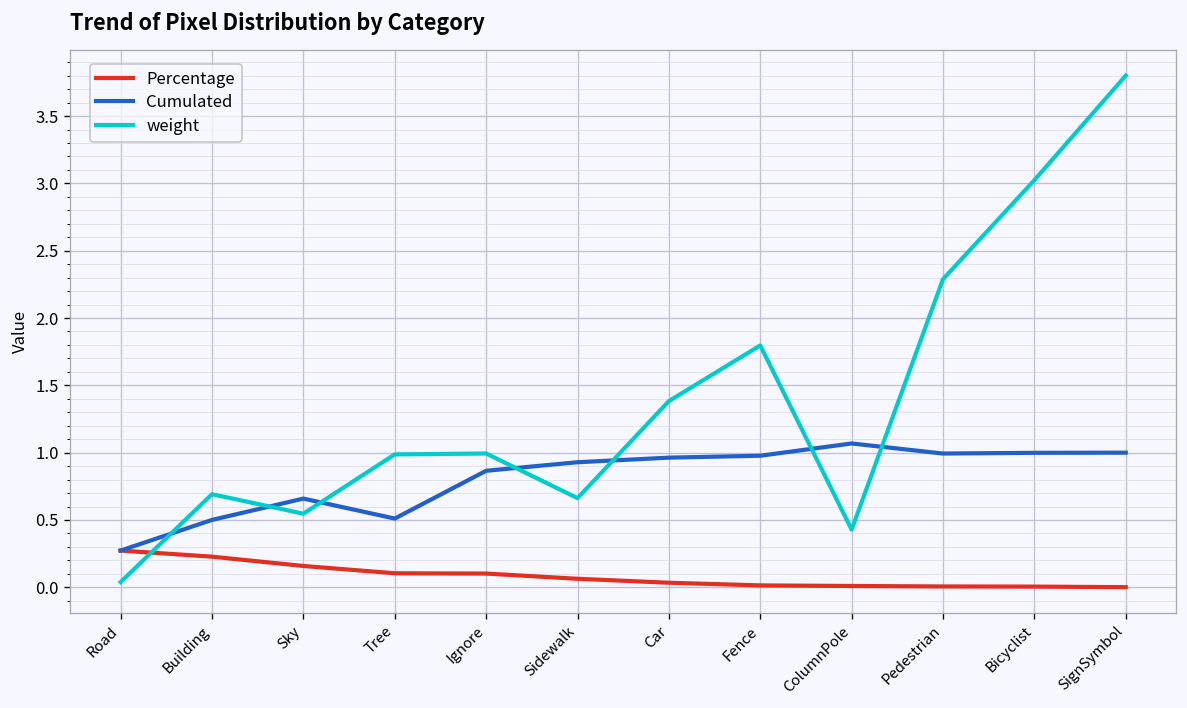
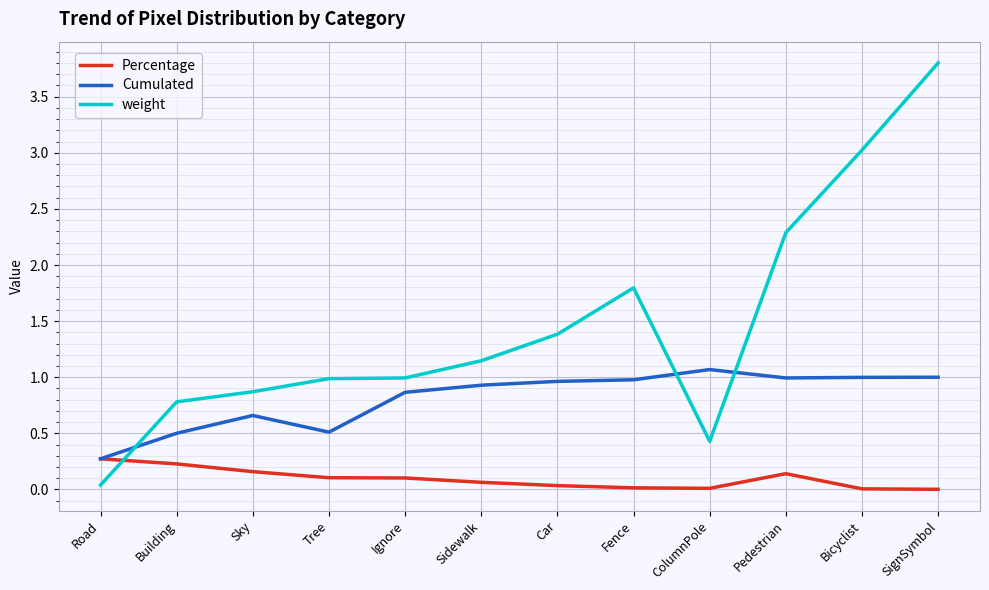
weight, Building: 0.69 -> 0.78
weight, Sky: 0.55 -> 0.87
weight, Sidewalk: 0.66 -> 1.15
Percentage, Pedestrian: 0.01 -> 0.14
